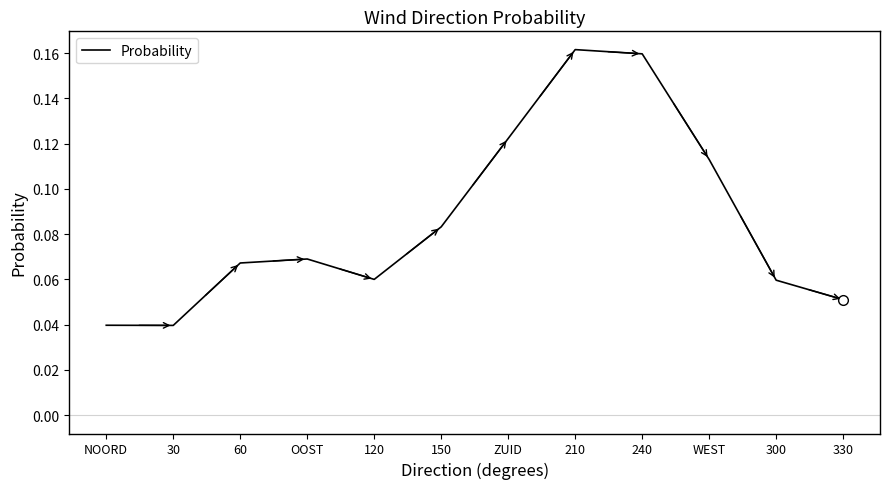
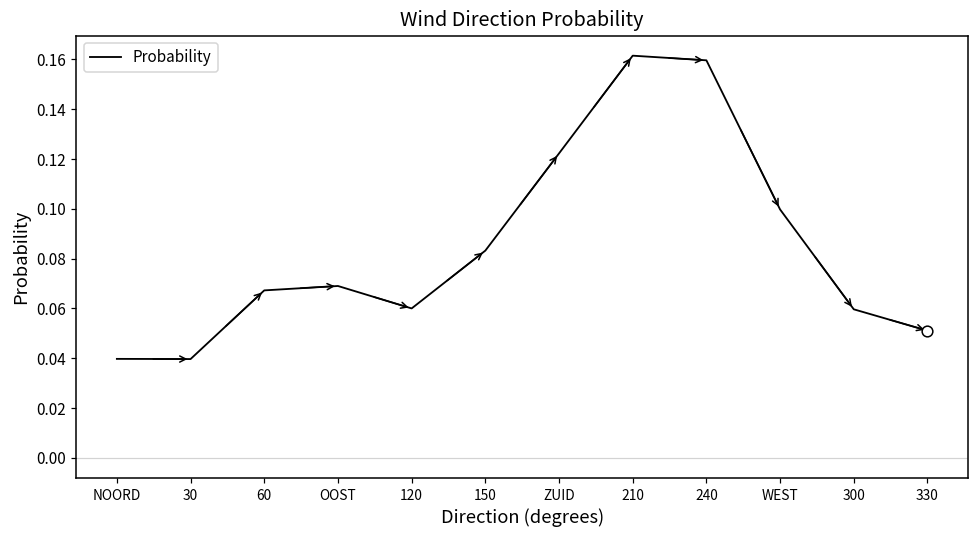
Probability, WEST: 0.113 -> 0.100
